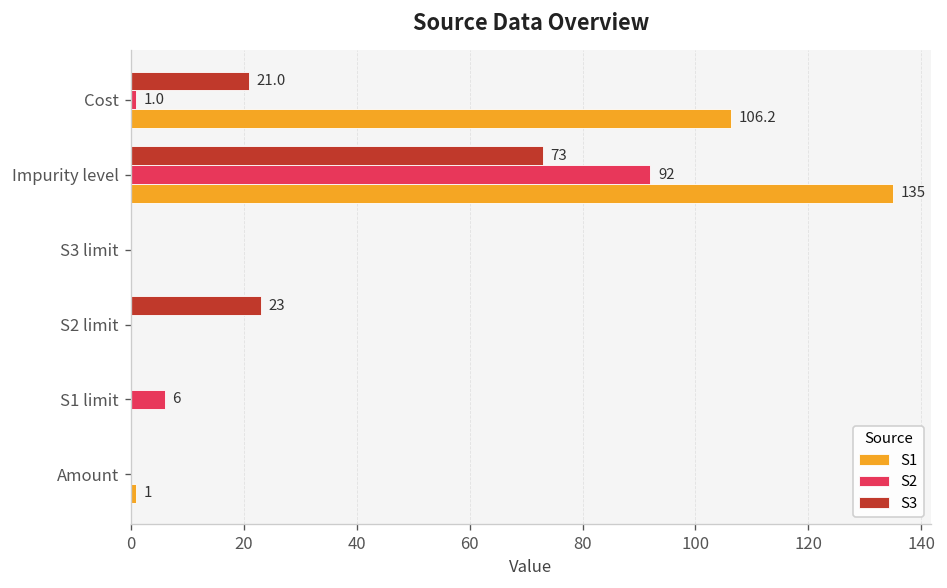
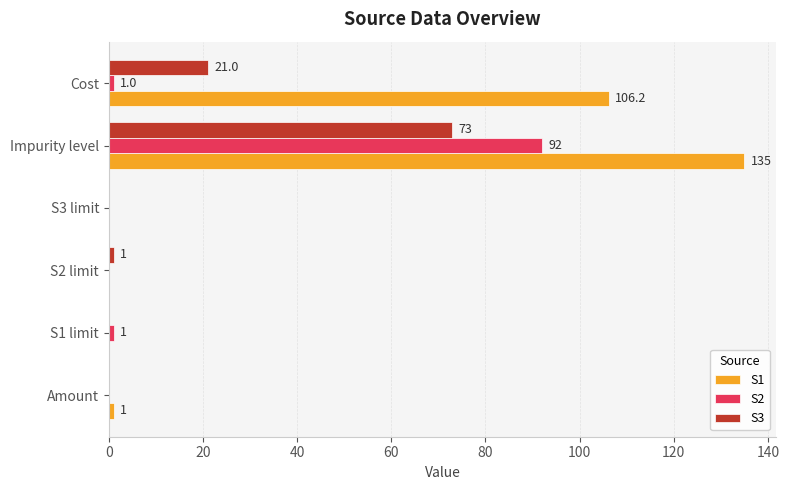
S3, S2 limit: 23 -> 1
S2, S1 limit: 6 -> 1
